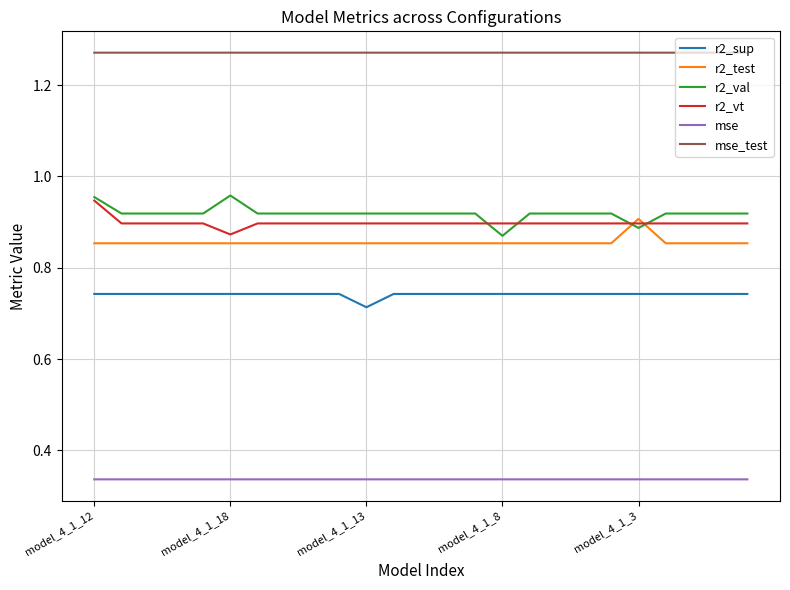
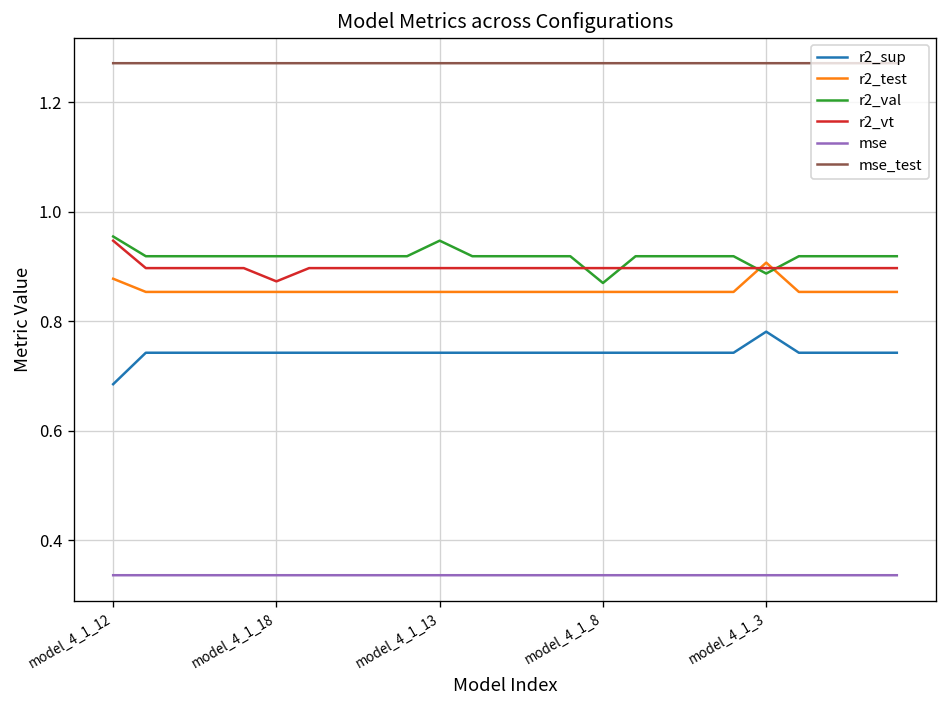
r2_sup, model_4_1_12: 0.74 -> 0.69
r2_test, model_4_1_12: 0.85 -> 0.88
r2_val, model_4_1_18: 0.96 -> 0.92
r2_sup, model_4_1_13: 0.71 -> 0.74
r2_val, model_4_1_13: 0.92 -> 0.95
r2_sup, model_4_1_3: 0.74 -> 0.78
